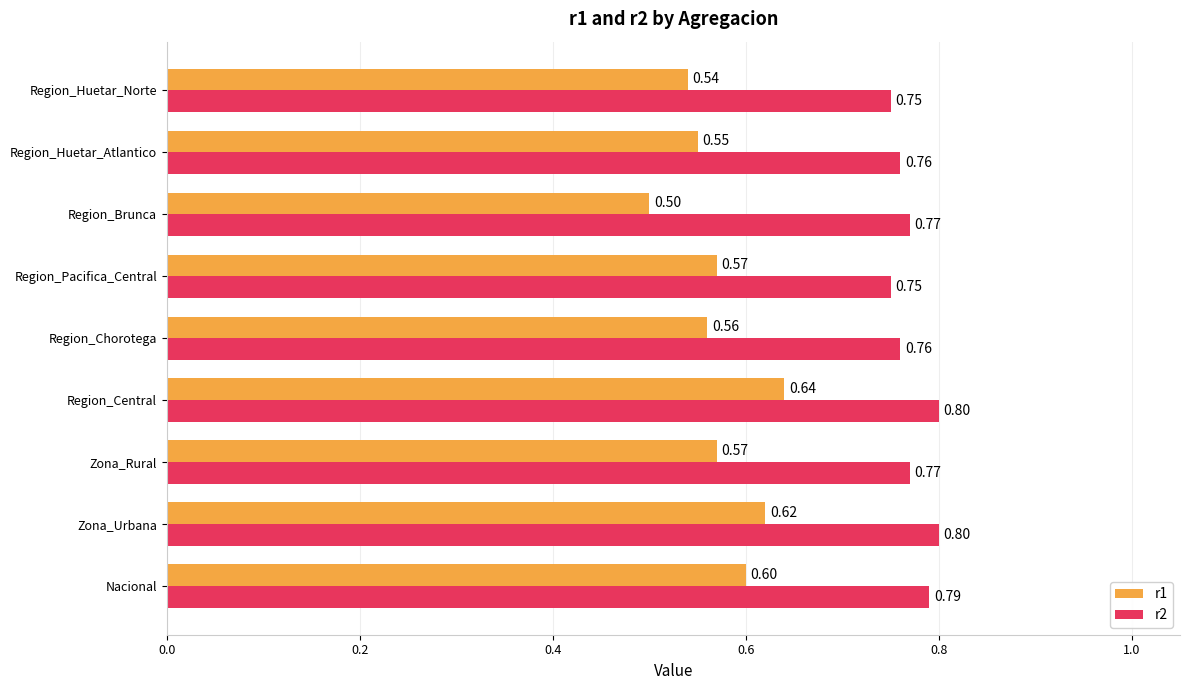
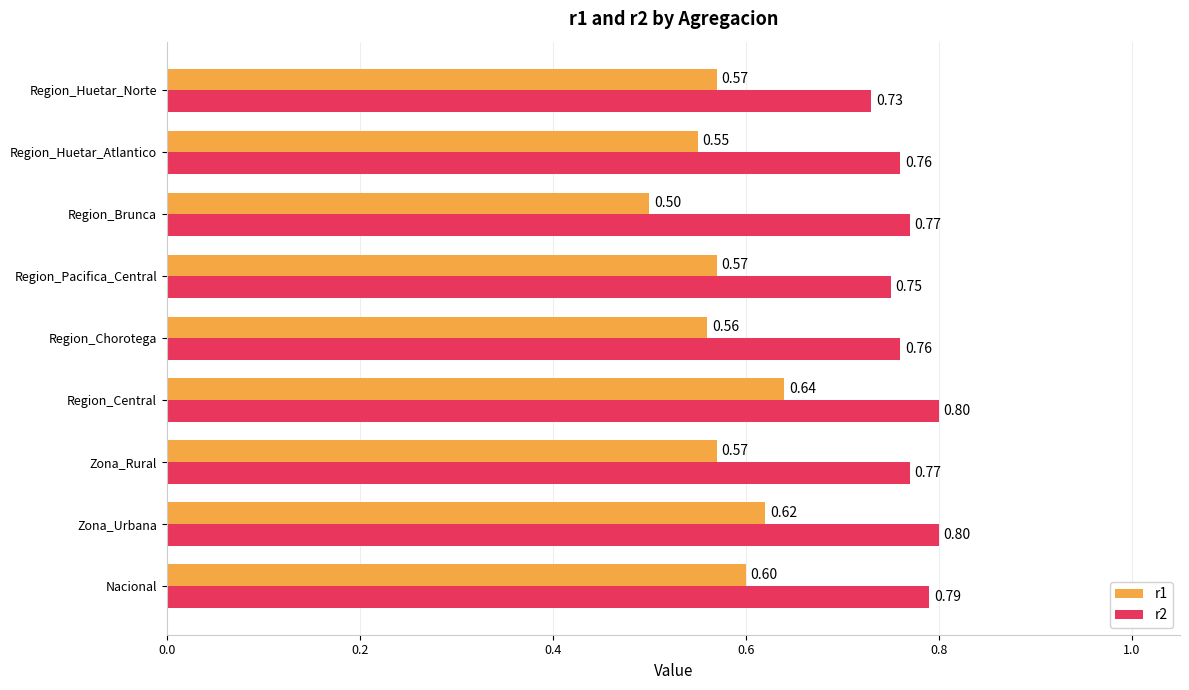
r1, Region_Huetar_Norte: 0.54 -> 0.57
r2, Region_Huetar_Norte: 0.75 -> 0.73
